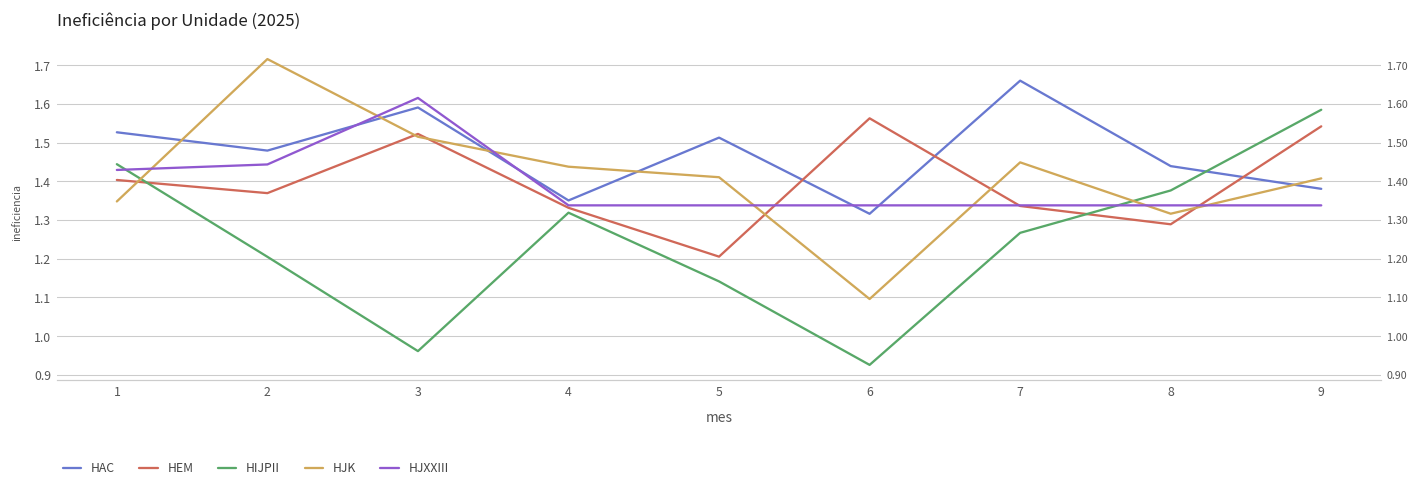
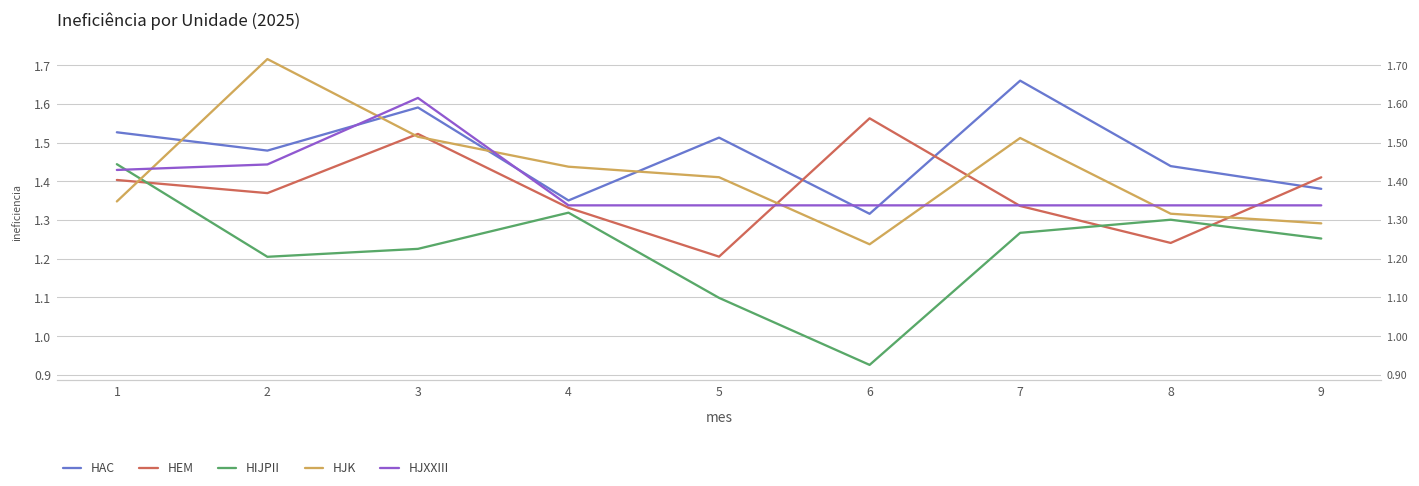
HIJPII, 3: 0.96 -> 1.23
HIJPII, 5: 1.14 -> 1.10
HJK, 6: 1.10 -> 1.24
HJK, 7: 1.45 -> 1.51
HEM, 8: 1.29 -> 1.24
HIJPII, 8: 1.38 -> 1.30
HEM, 9: 1.54 -> 1.41
HIJPII, 9: 1.58 -> 1.25
HJK, 9: 1.41 -> 1.29
